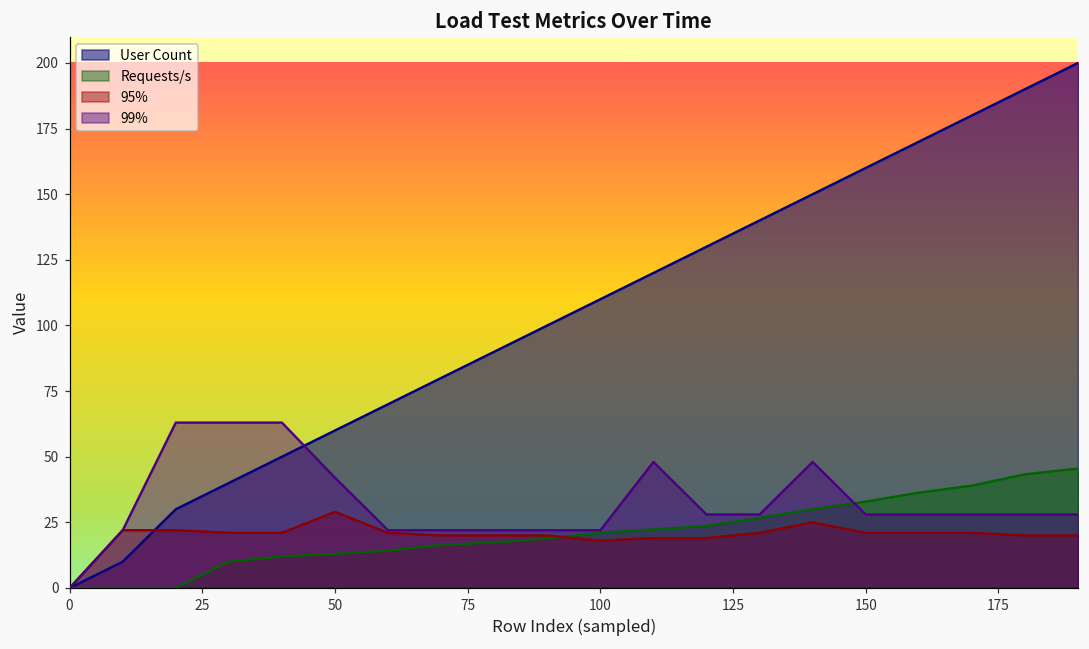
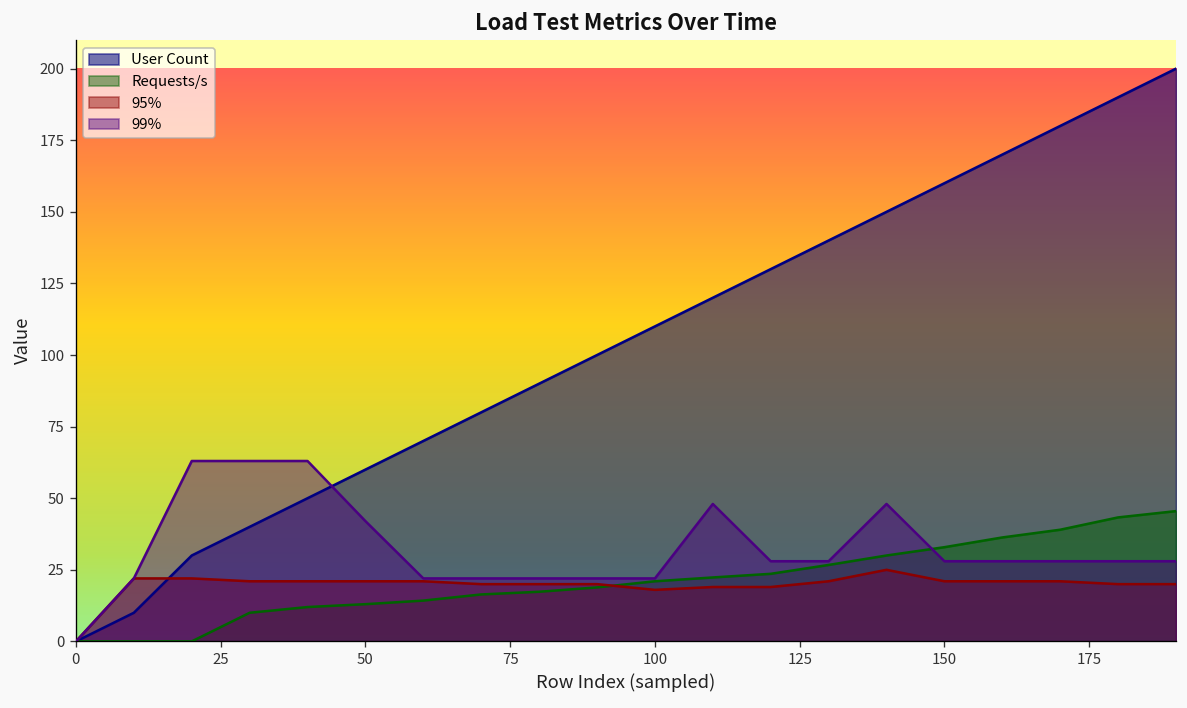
95%, 50: 29 -> 21
